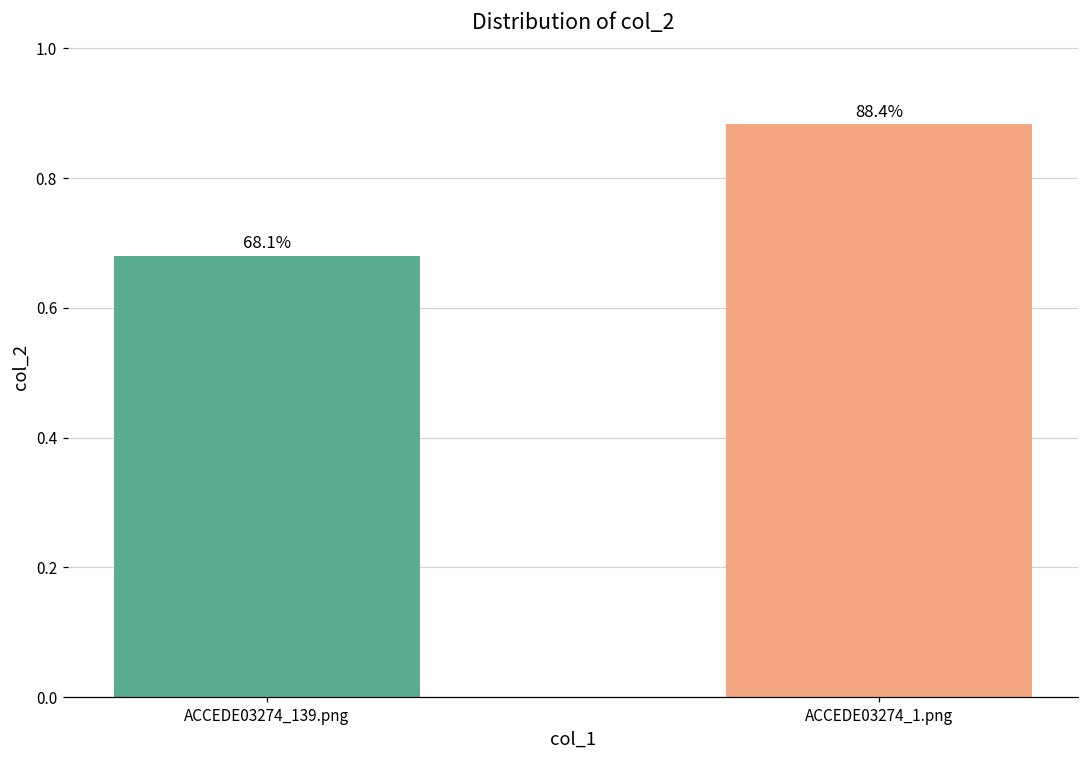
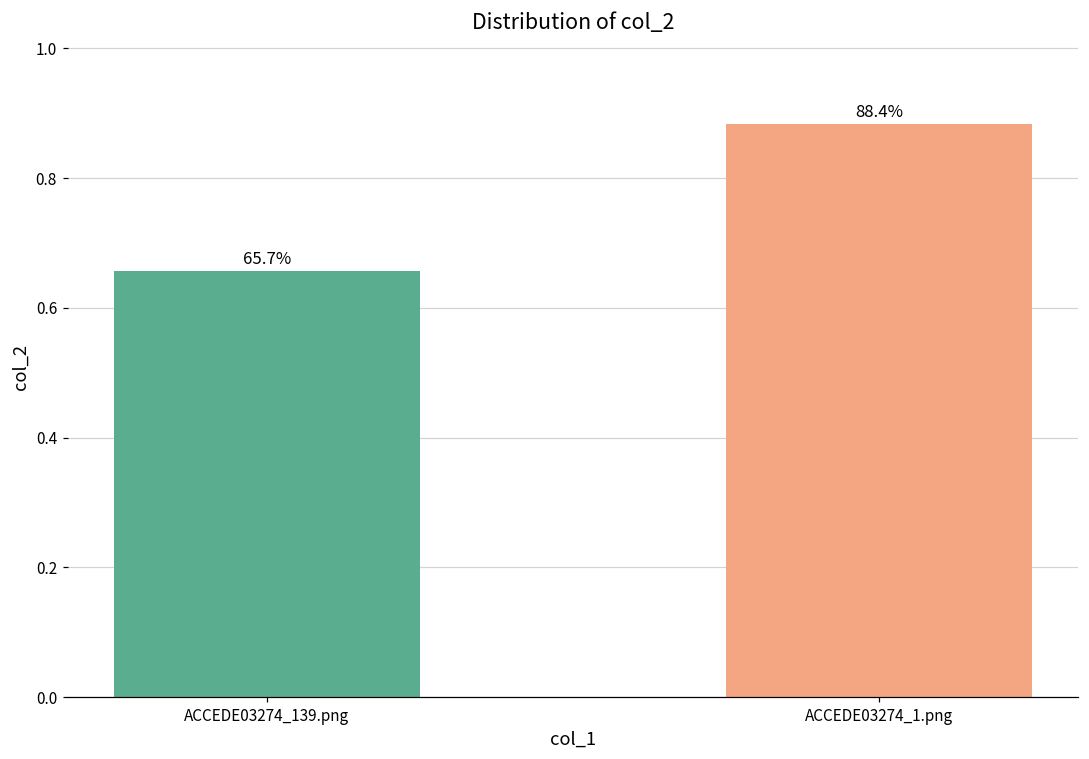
ACCEDE03274_139.png: 68.1% -> 65.7%
